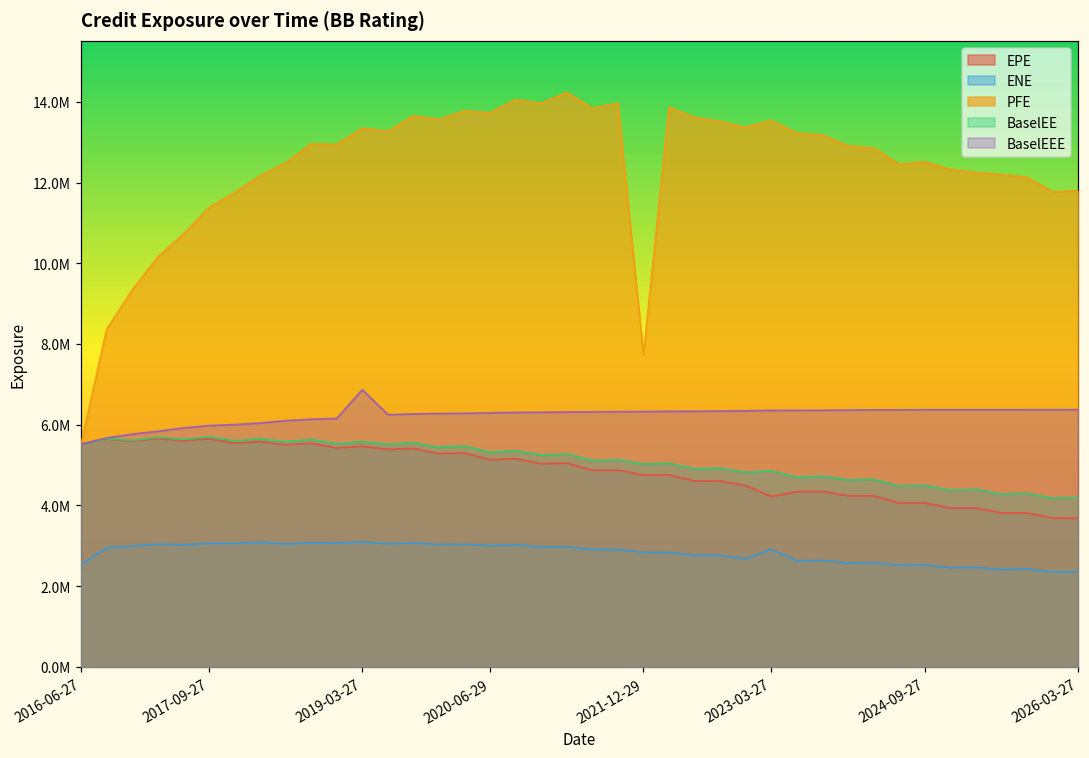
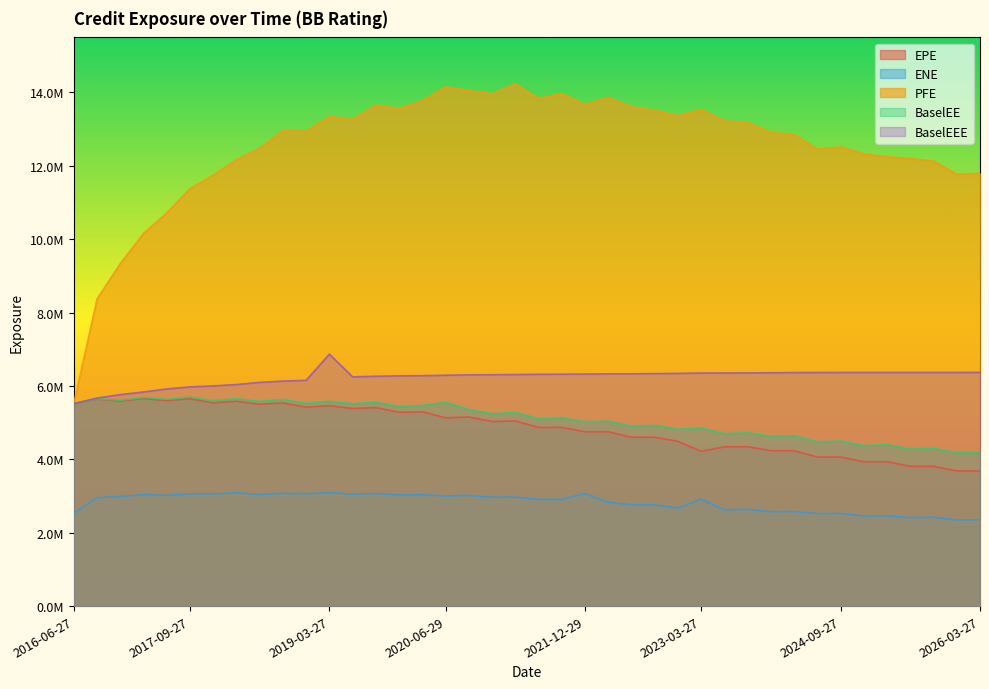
PFE, 2020-06-29: 13700000 -> 14200000
BaselEE, 2020-06-29: 5300000 -> 5600000
ENE, 2021-12-29: 2800000 -> 3100000
PFE, 2021-12-29: 7700000 -> 13700000
